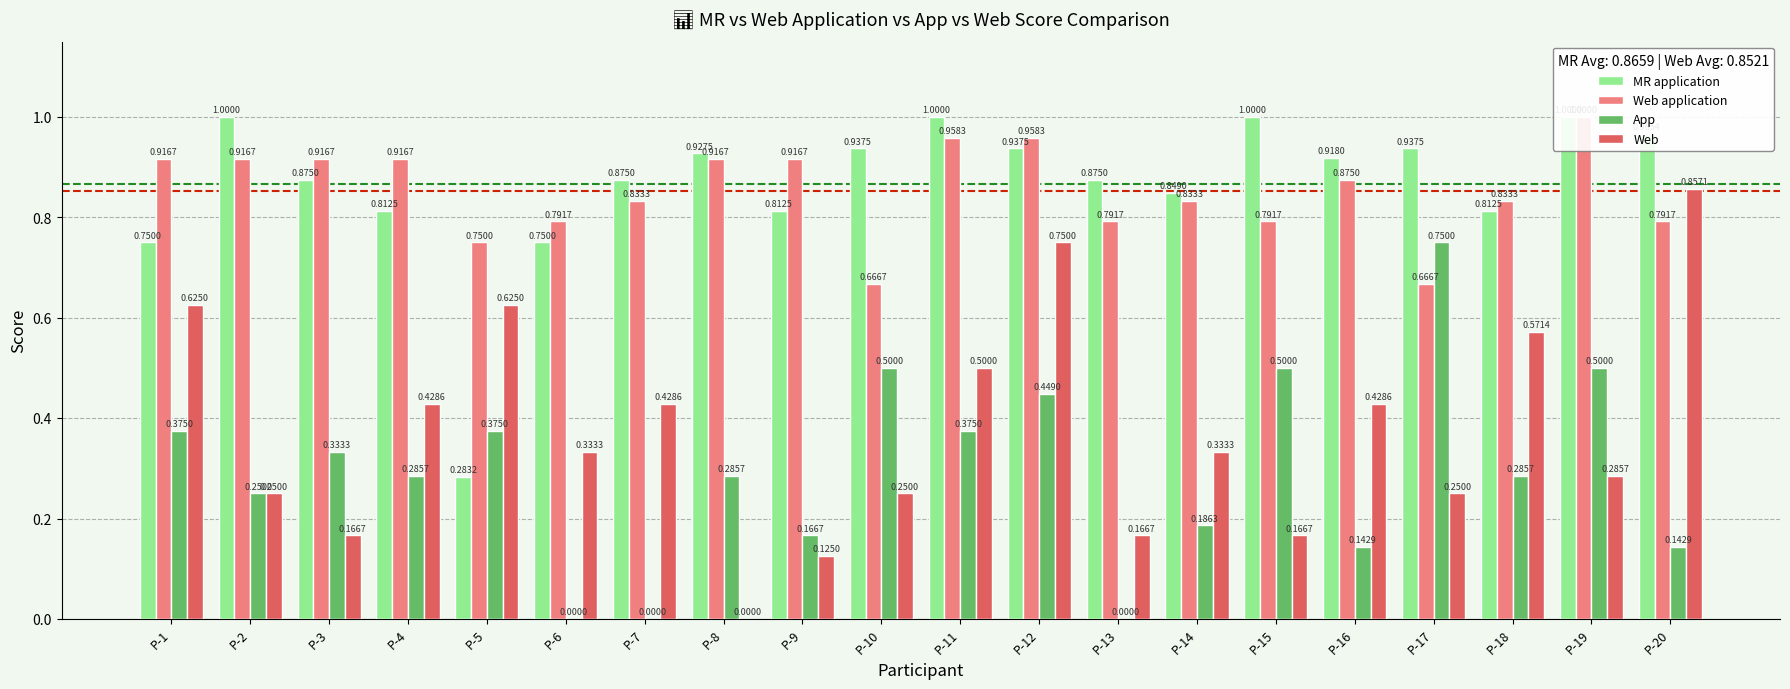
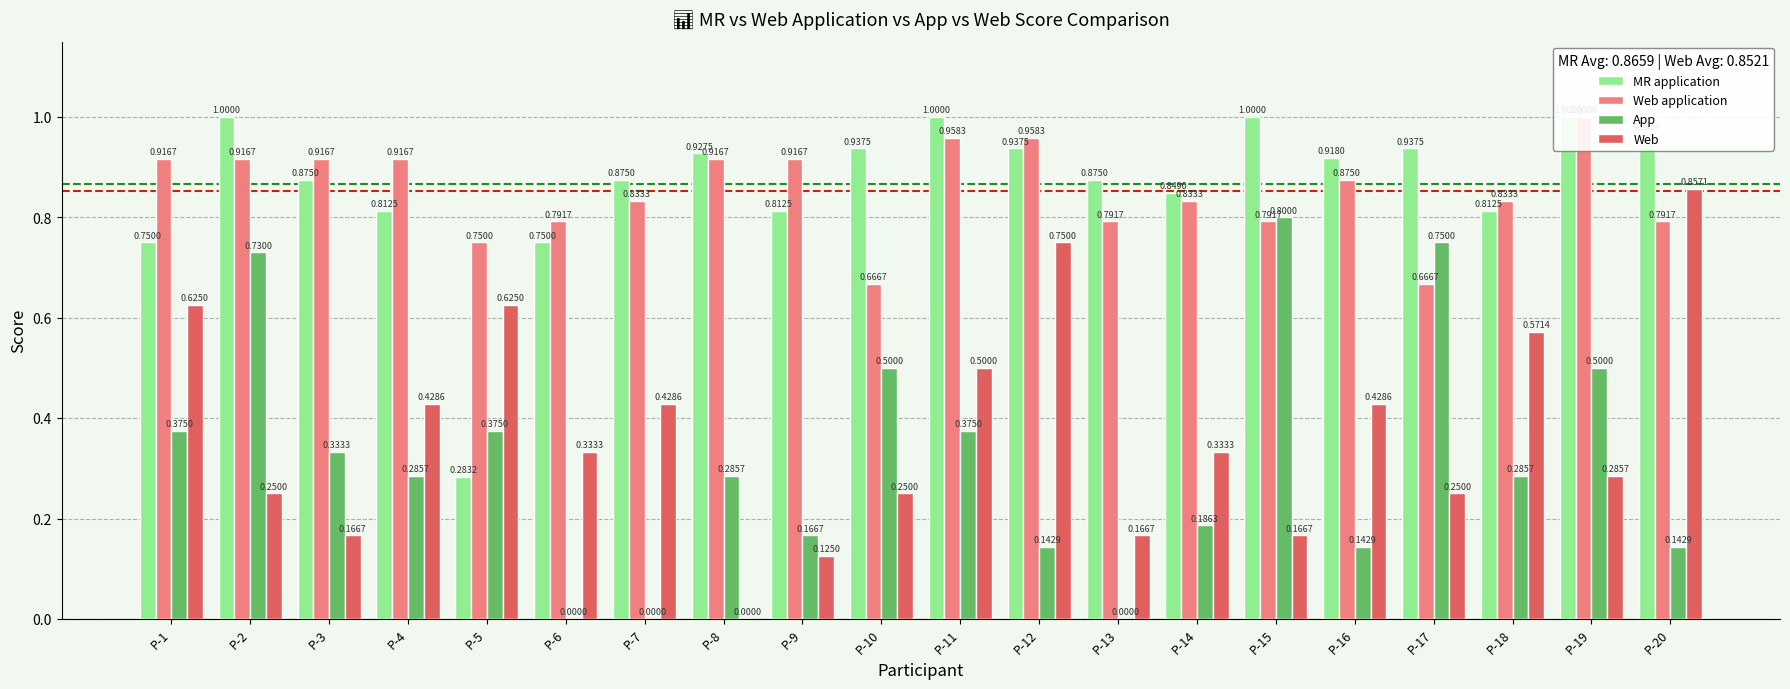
App, P-2: 0.2500 -> 0.7300
App, P-12: 0.4490 -> 0.1429
App, P-15: 0.5000 -> 0.8000
